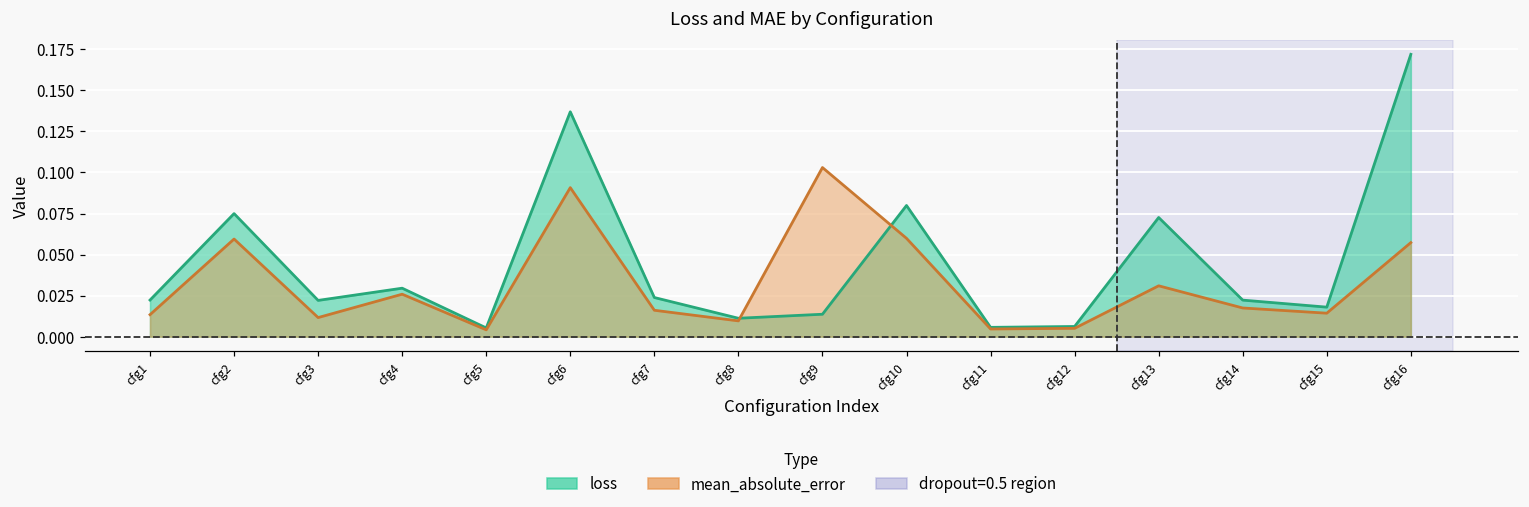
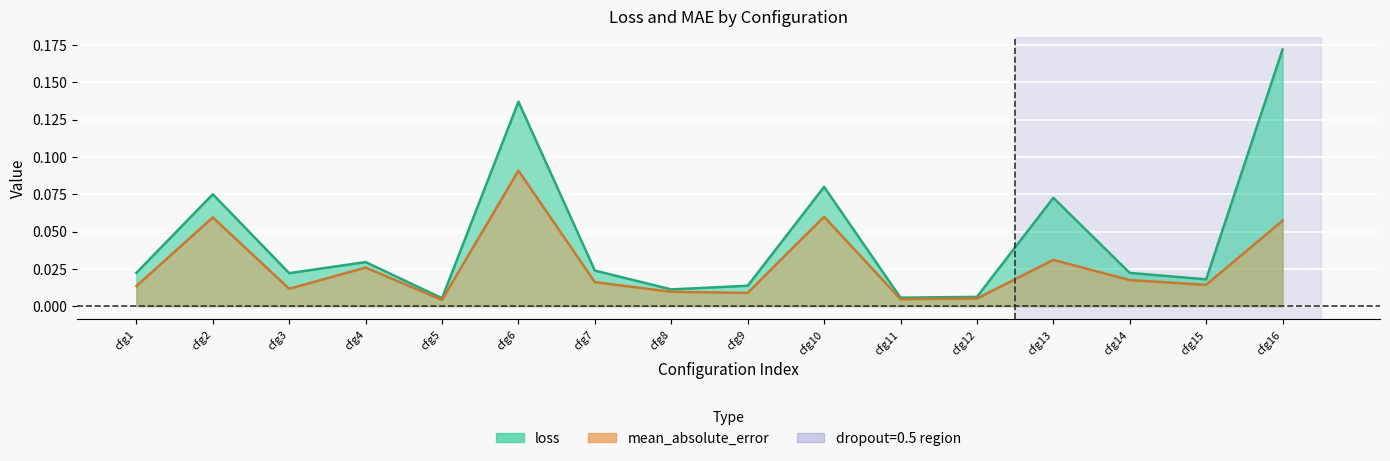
mean_absolute_error, cfg9: 0.103 -> 0.009
